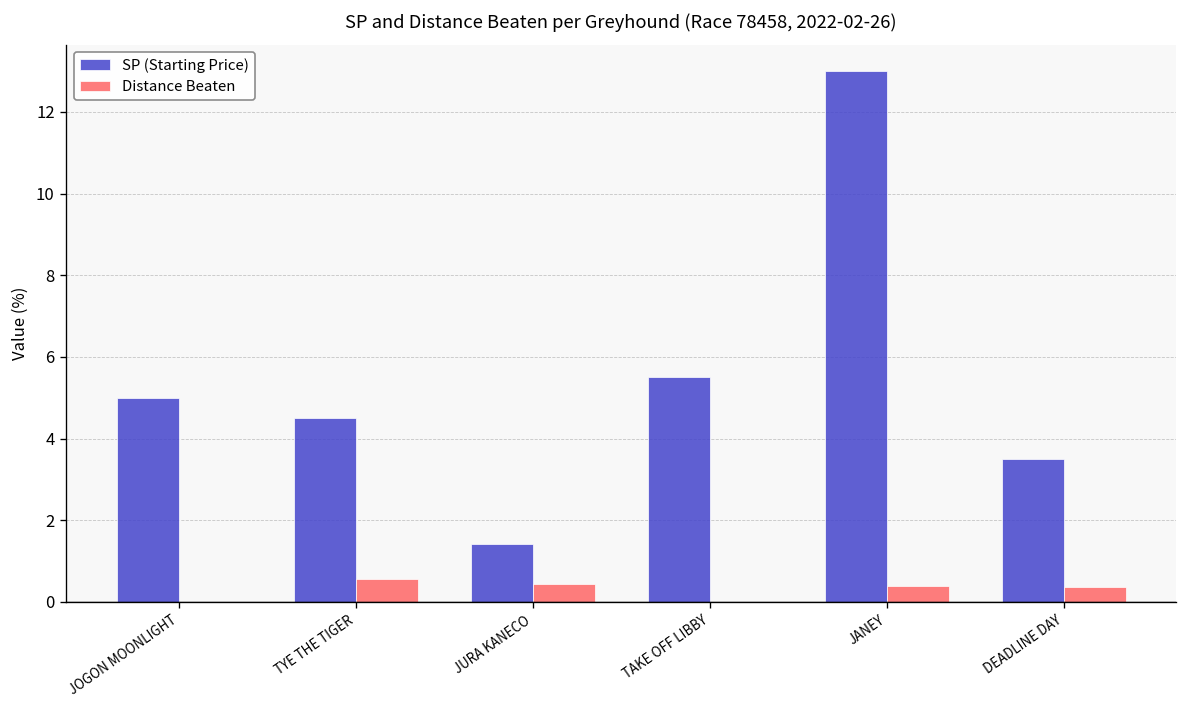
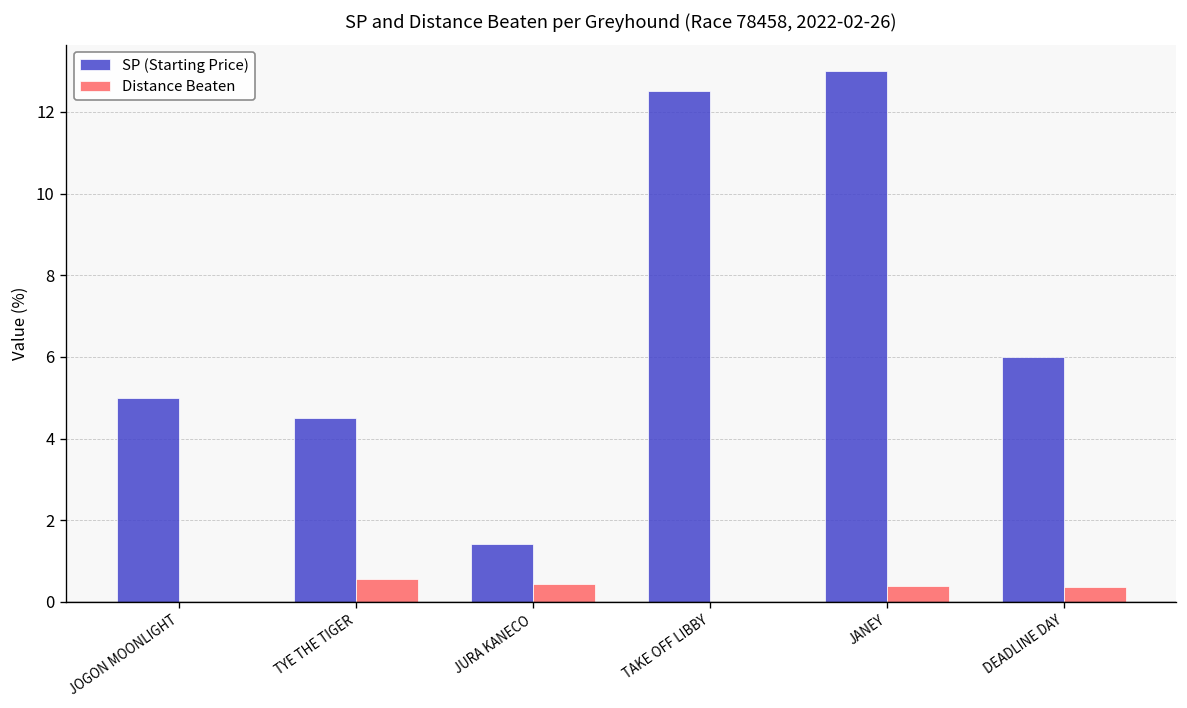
SP (Starting Price), TAKE OFF LIBBY: 5.5 -> 12.5
SP (Starting Price), DEADLINE DAY: 3.5 -> 6.0
